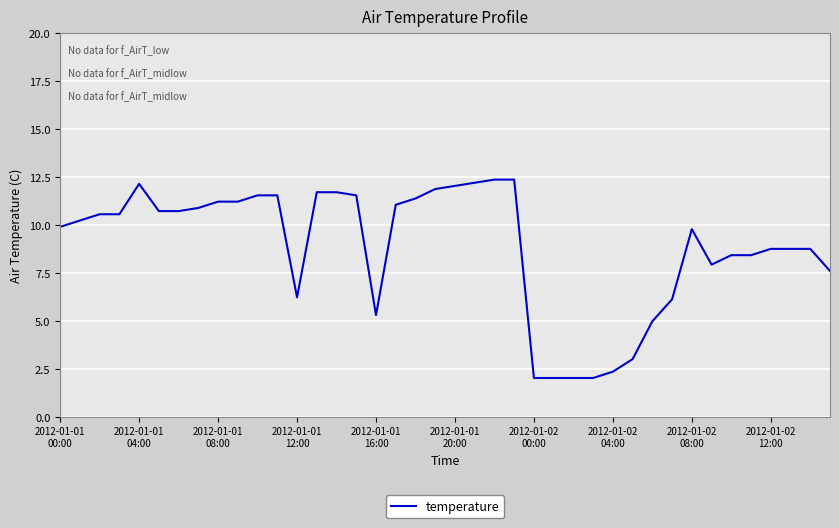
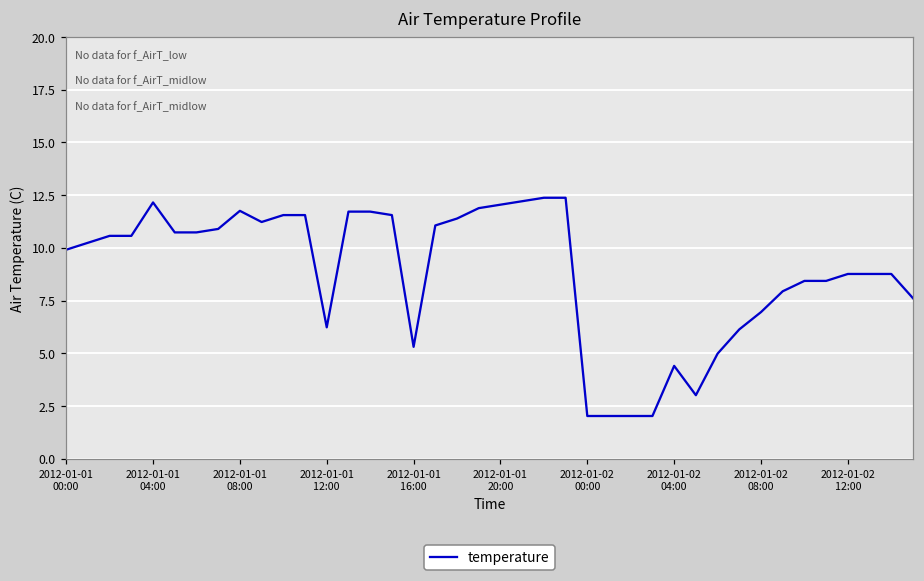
2012-01-01 08:00: 11.2 -> 11.8
2012-01-02 04:00: 2.4 -> 4.4
2012-01-02 08:00: 9.8 -> 7.0
